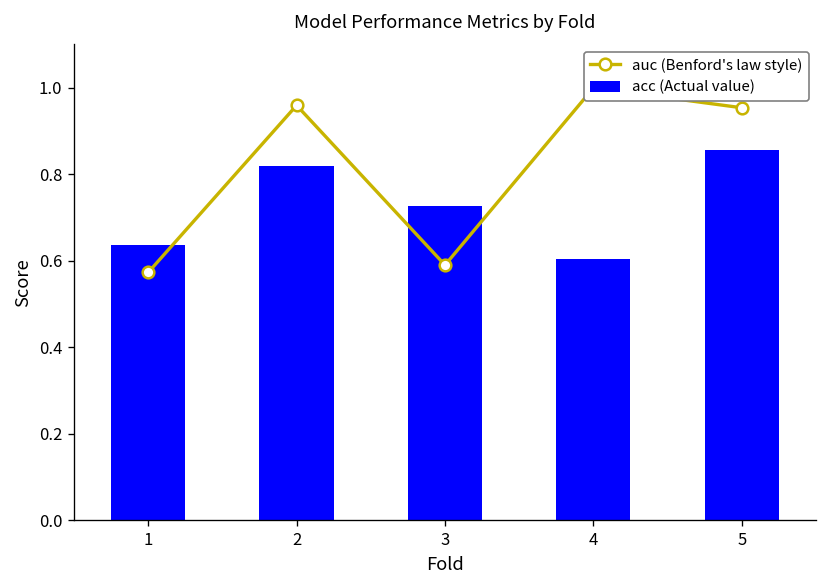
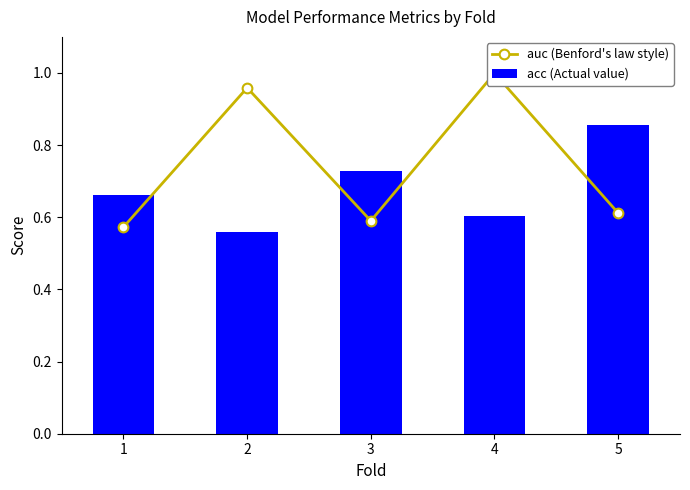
acc (Actual value), 1: 0.64 -> 0.66
acc (Actual value), 2: 0.82 -> 0.56
auc (Benford's law style), 5: 0.95 -> 0.61
